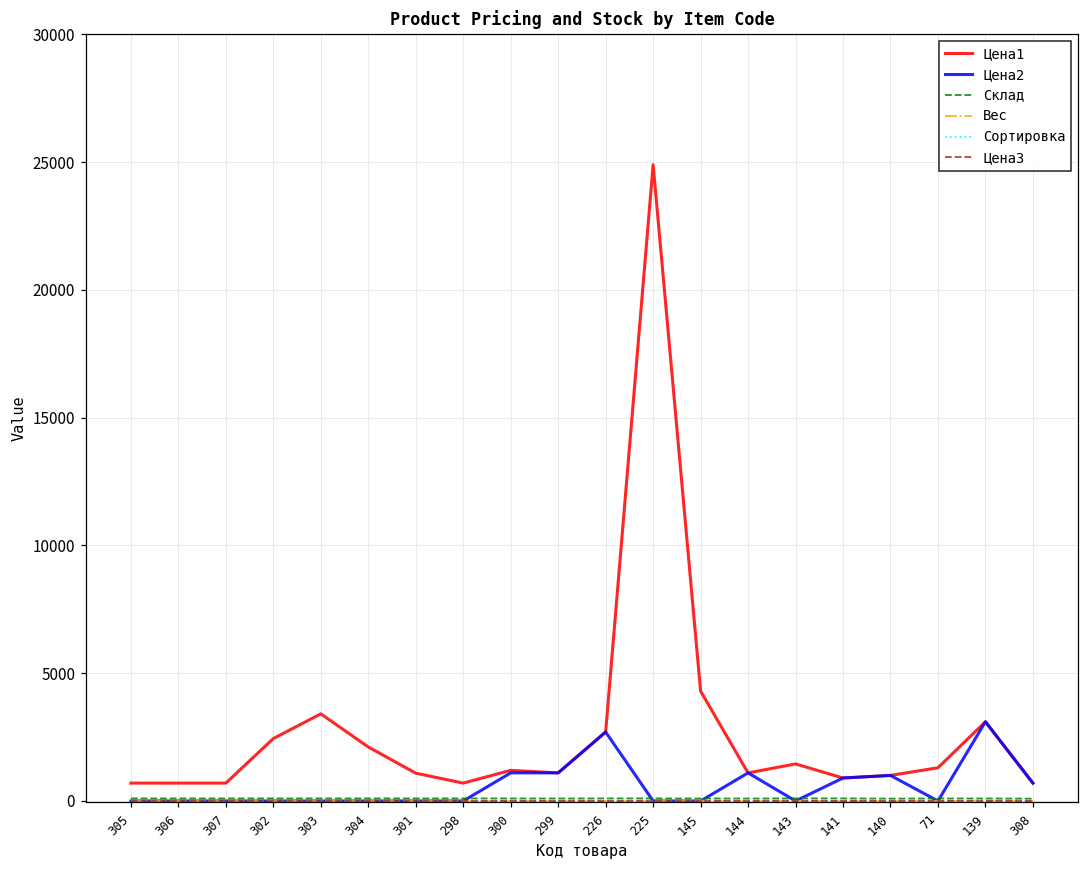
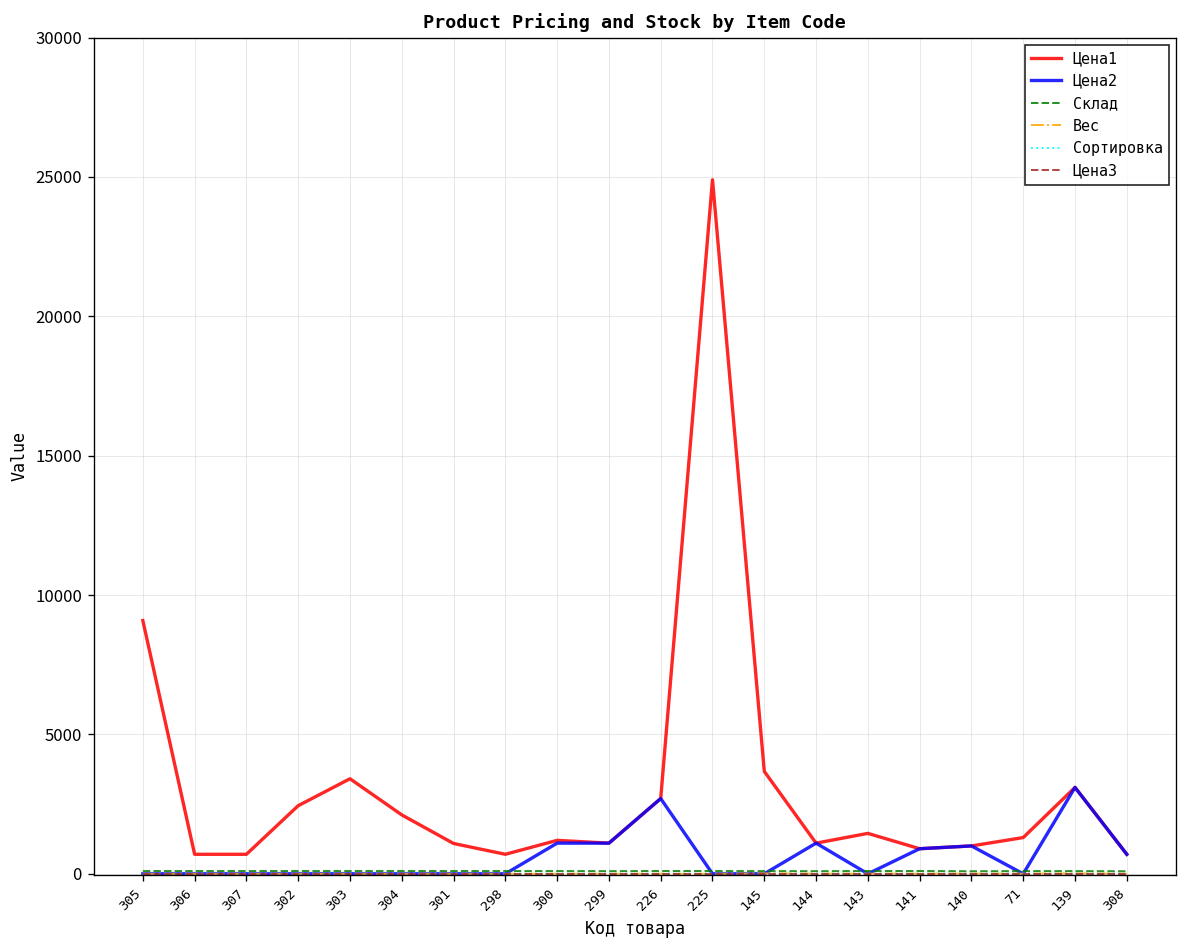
Цена1, 305: 700 -> 9100
Цена1, 145: 4300 -> 3700
